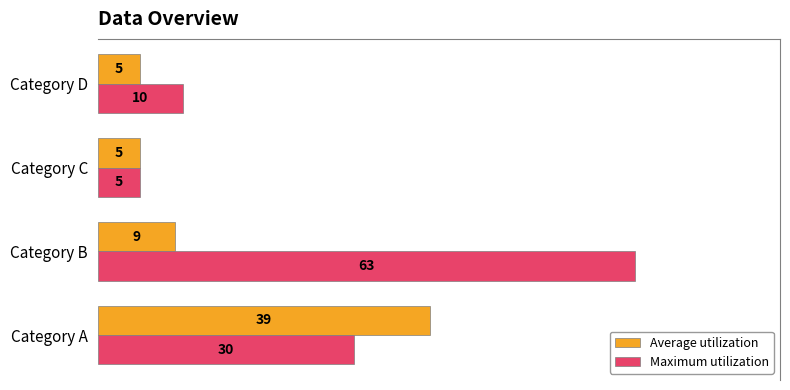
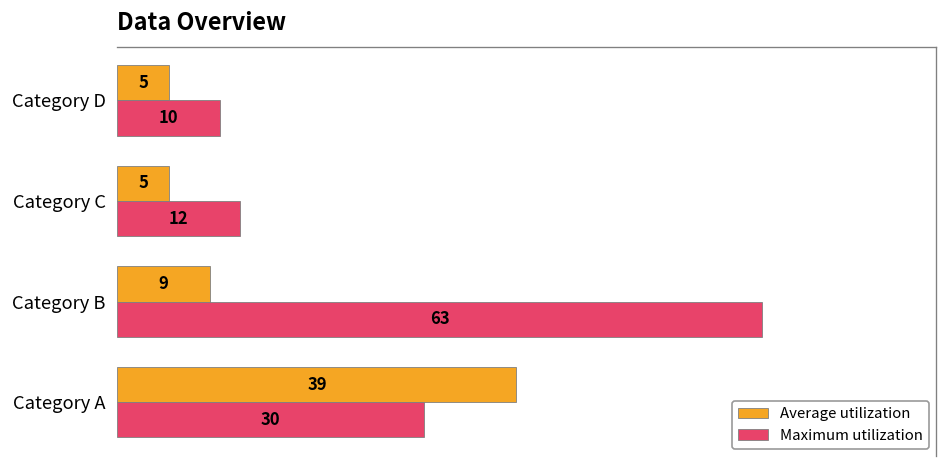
Maximum utilization, Category C: 5 -> 12
